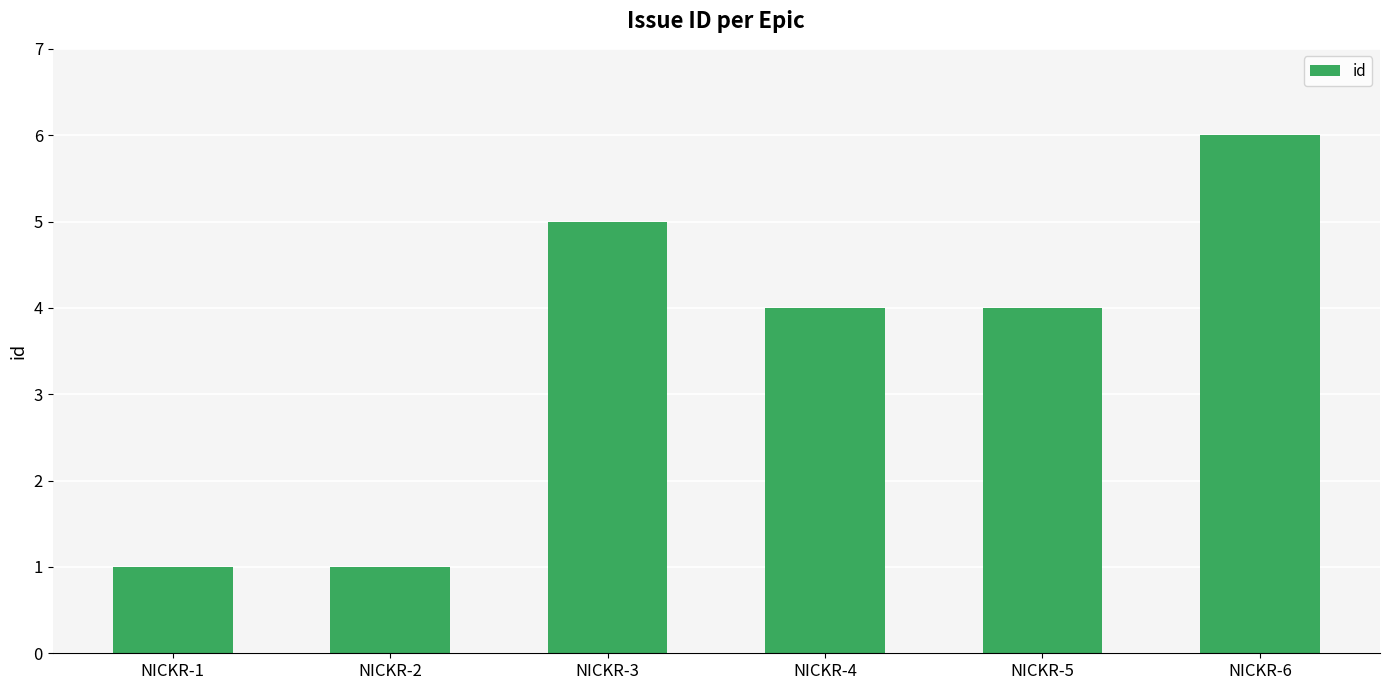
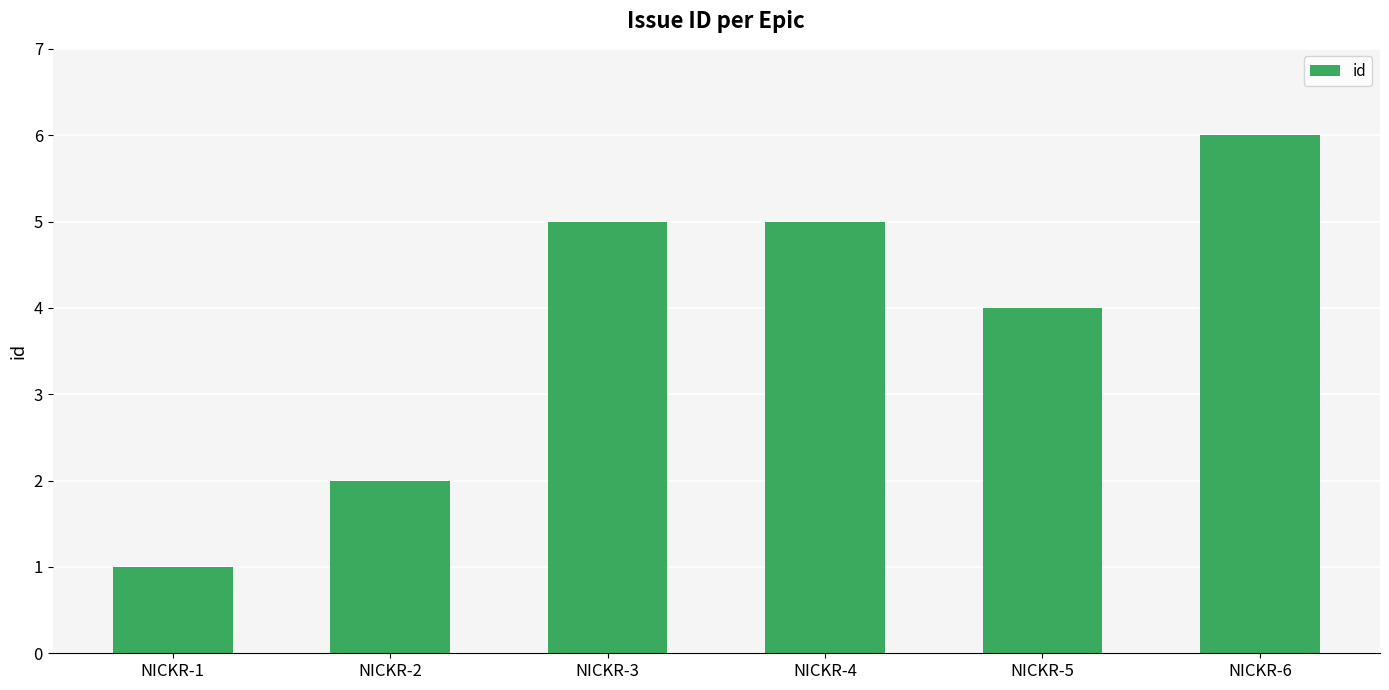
NICKR-2: 1 -> 2
NICKR-4: 4 -> 5
